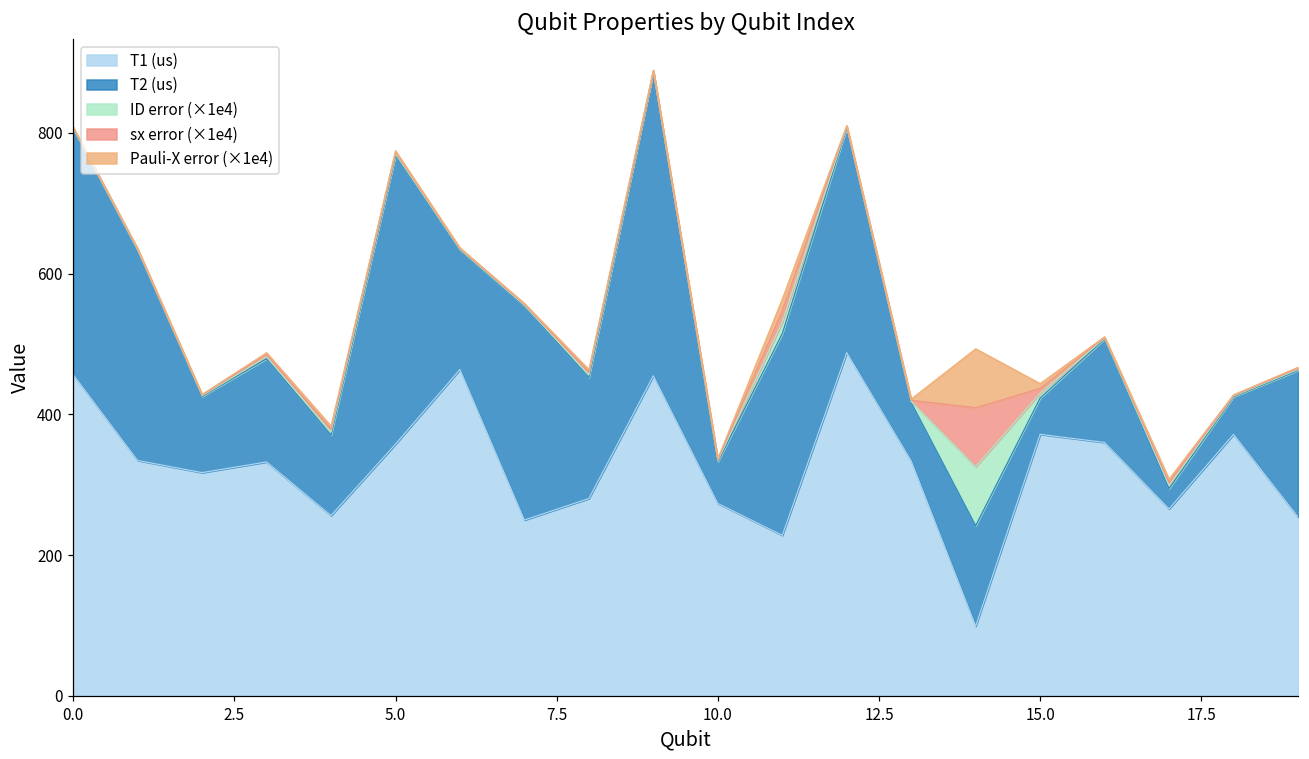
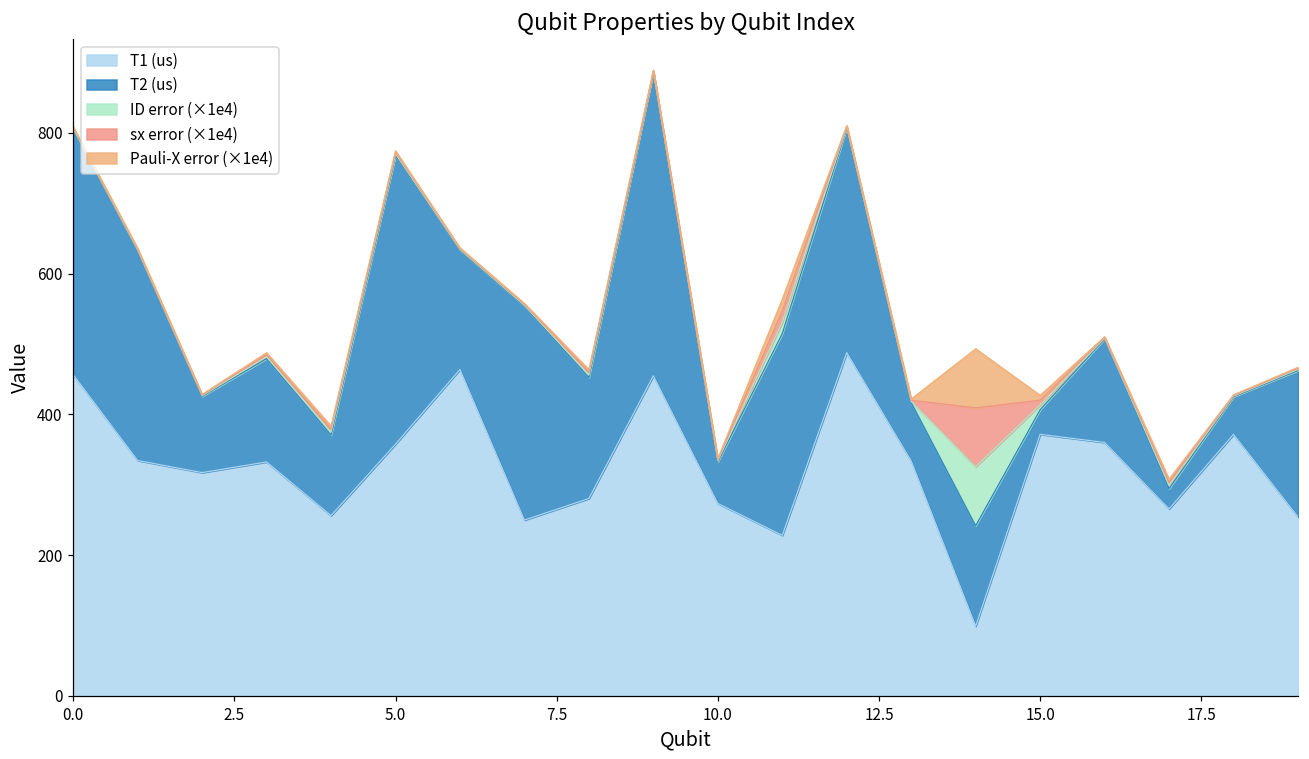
T2 (us), 15.0: 50 -> 30
